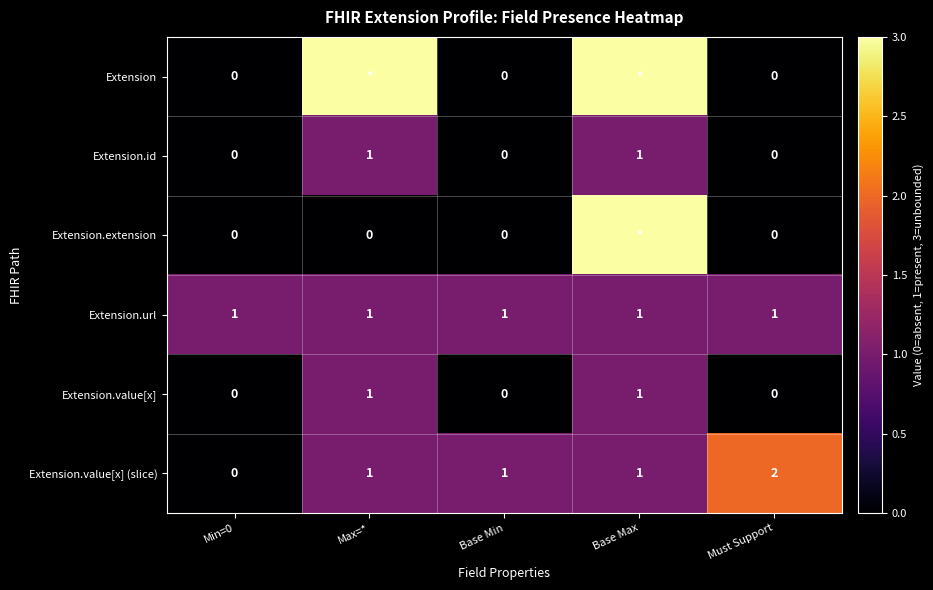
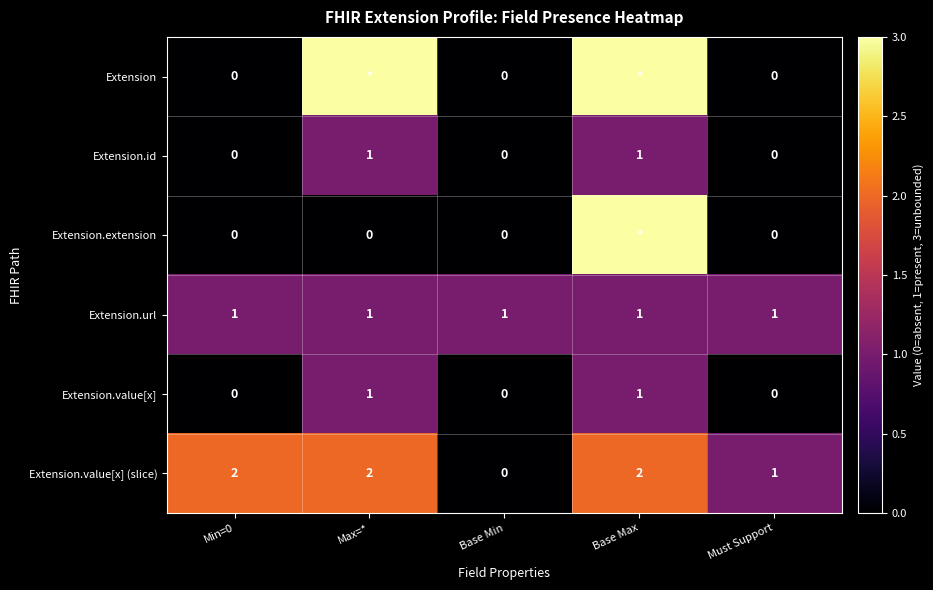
Extension.value[x] (slice), Min=0: 0 -> 2
Extension.value[x] (slice), Max=*: 1 -> 2
Extension.value[x] (slice), Base Min: 1 -> 0
Extension.value[x] (slice), Base Max: 1 -> 2
Extension.value[x] (slice), Must Support: 2 -> 1
